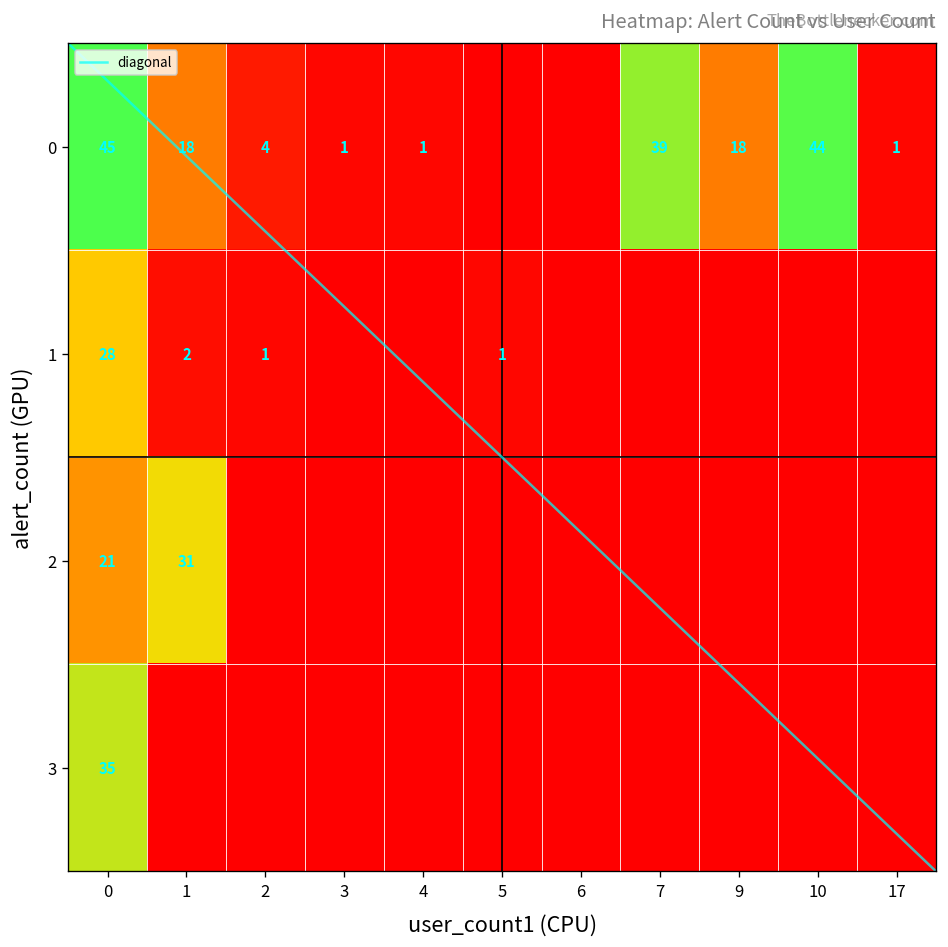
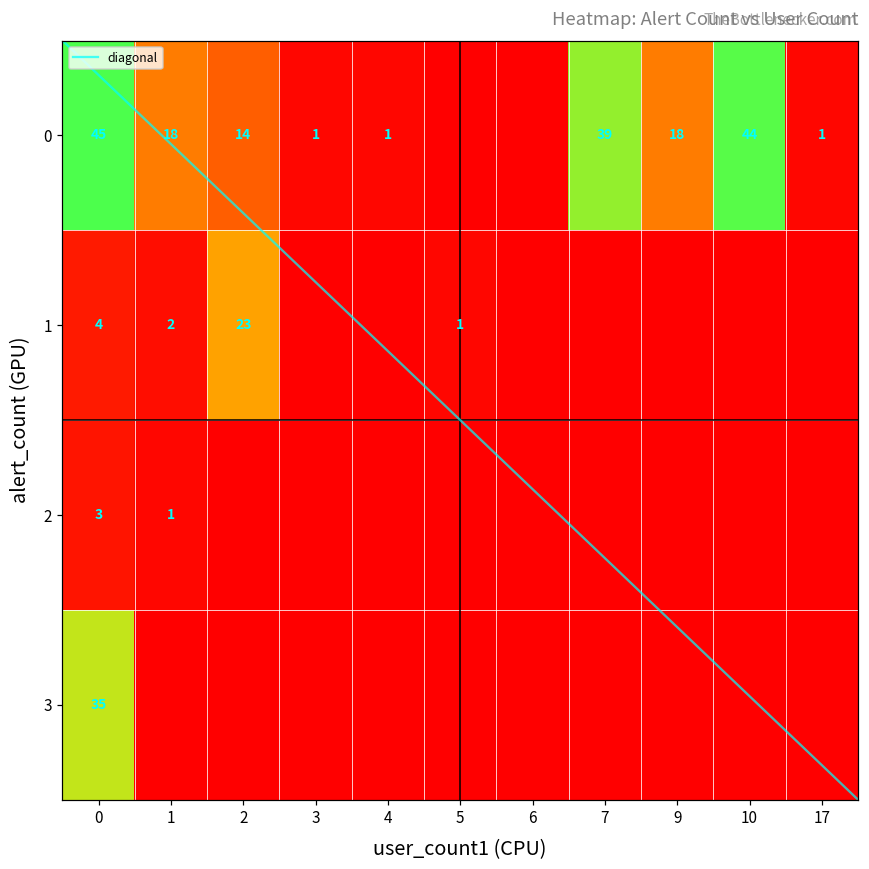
0, 2: 4 -> 14
1, 0: 28 -> 4
1, 2: 1 -> 23
2, 0: 21 -> 3
2, 1: 31 -> 1
